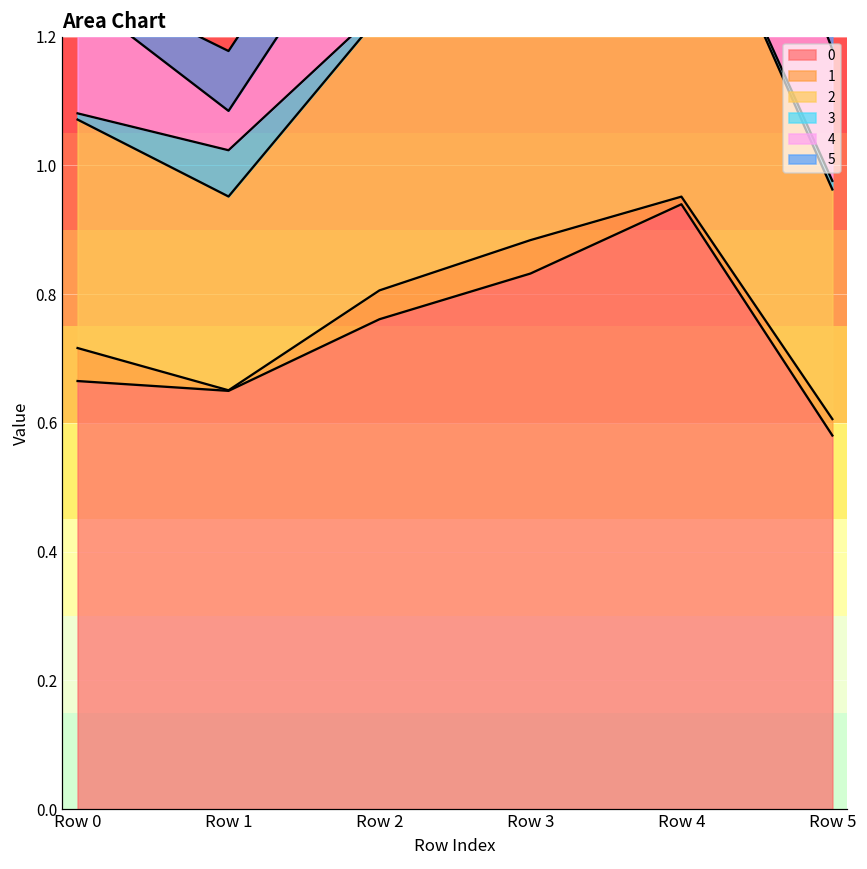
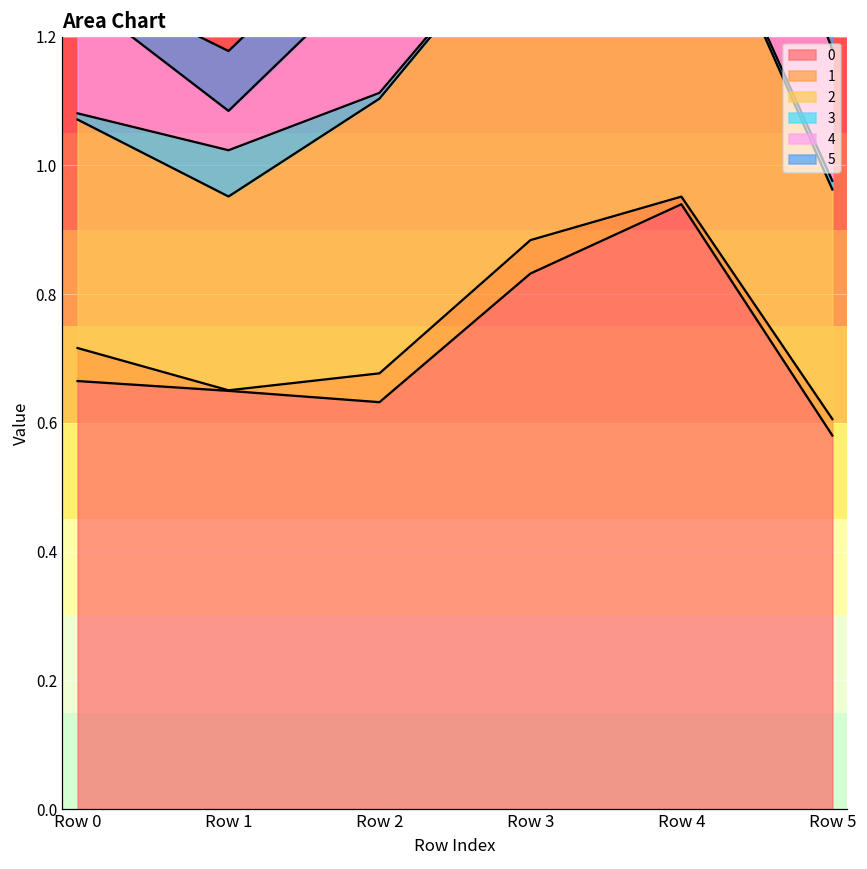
0, Row 2: 0.76 -> 0.63
